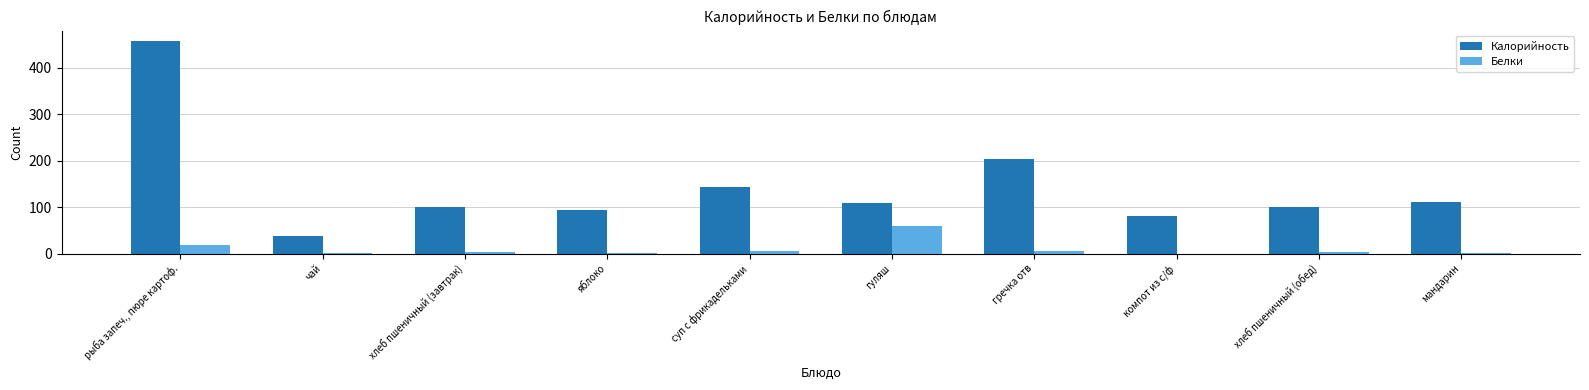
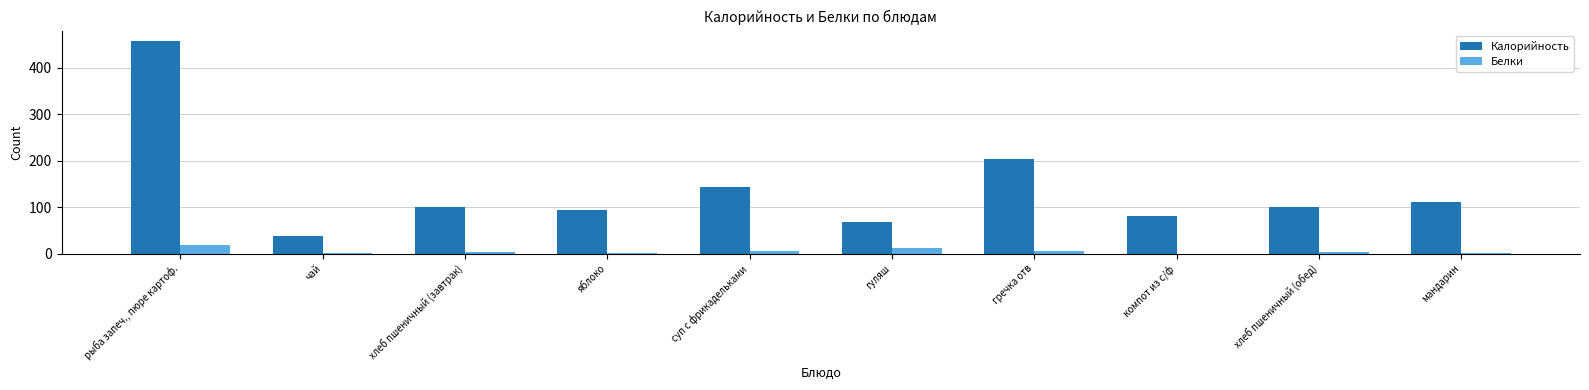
Калорийность, гуляш: 110 -> 70
Белки, гуляш: 60 -> 10
